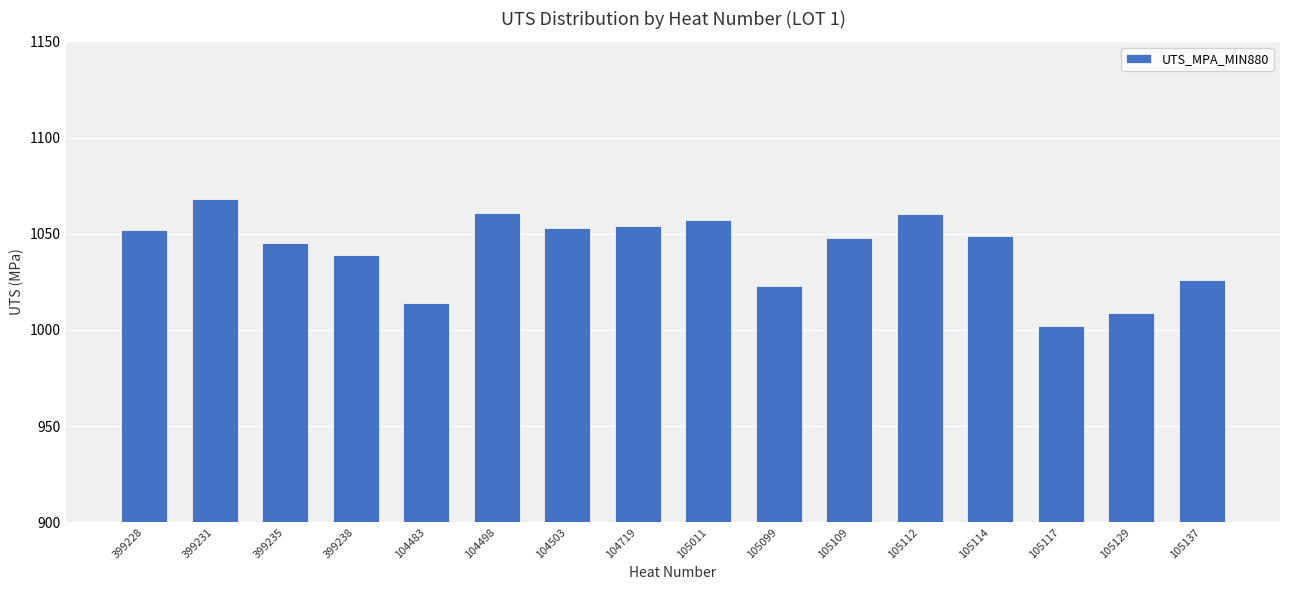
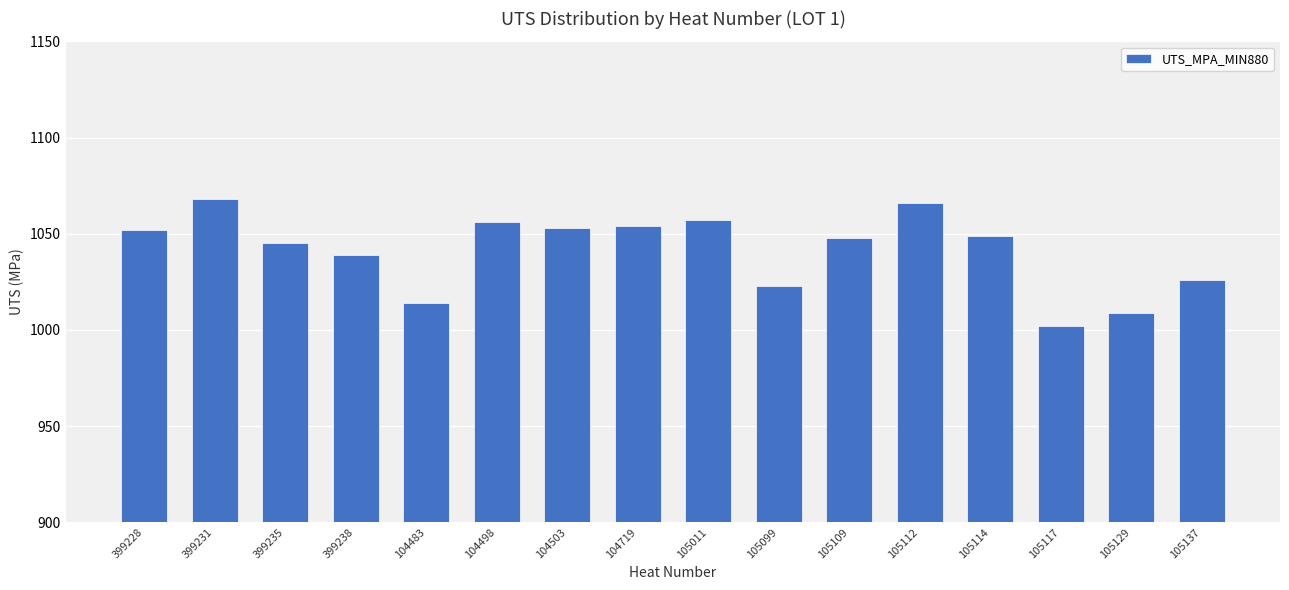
104498: 1061 -> 1056
105112: 1060 -> 1066
